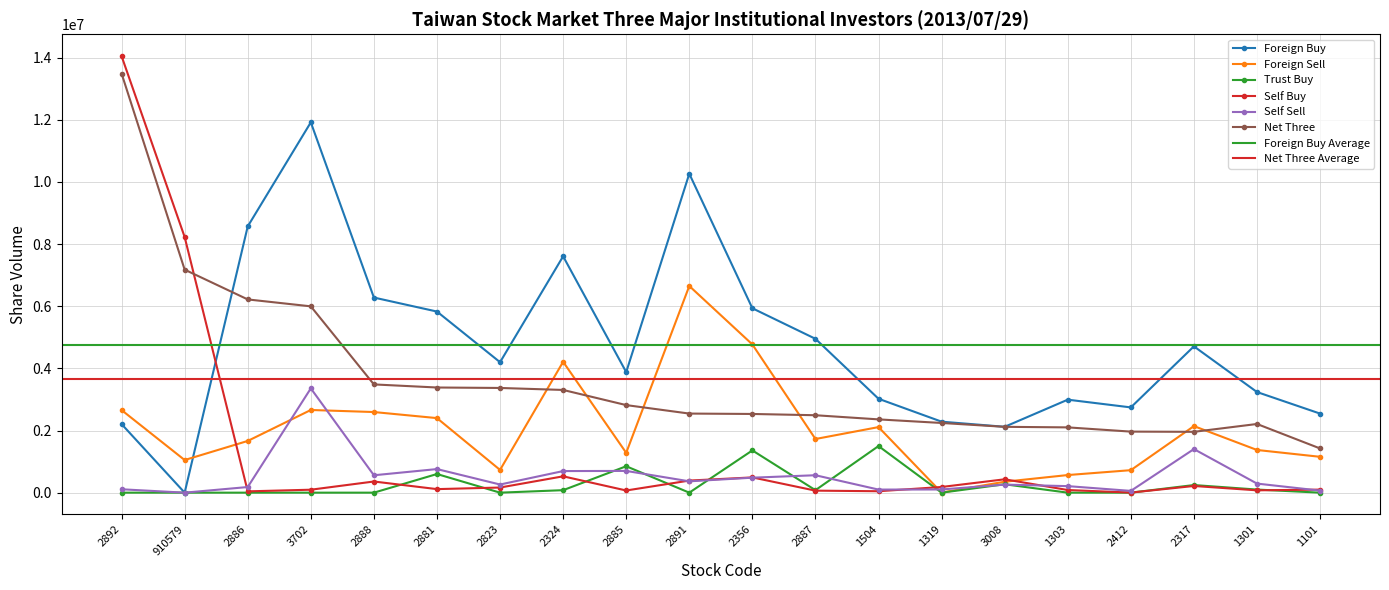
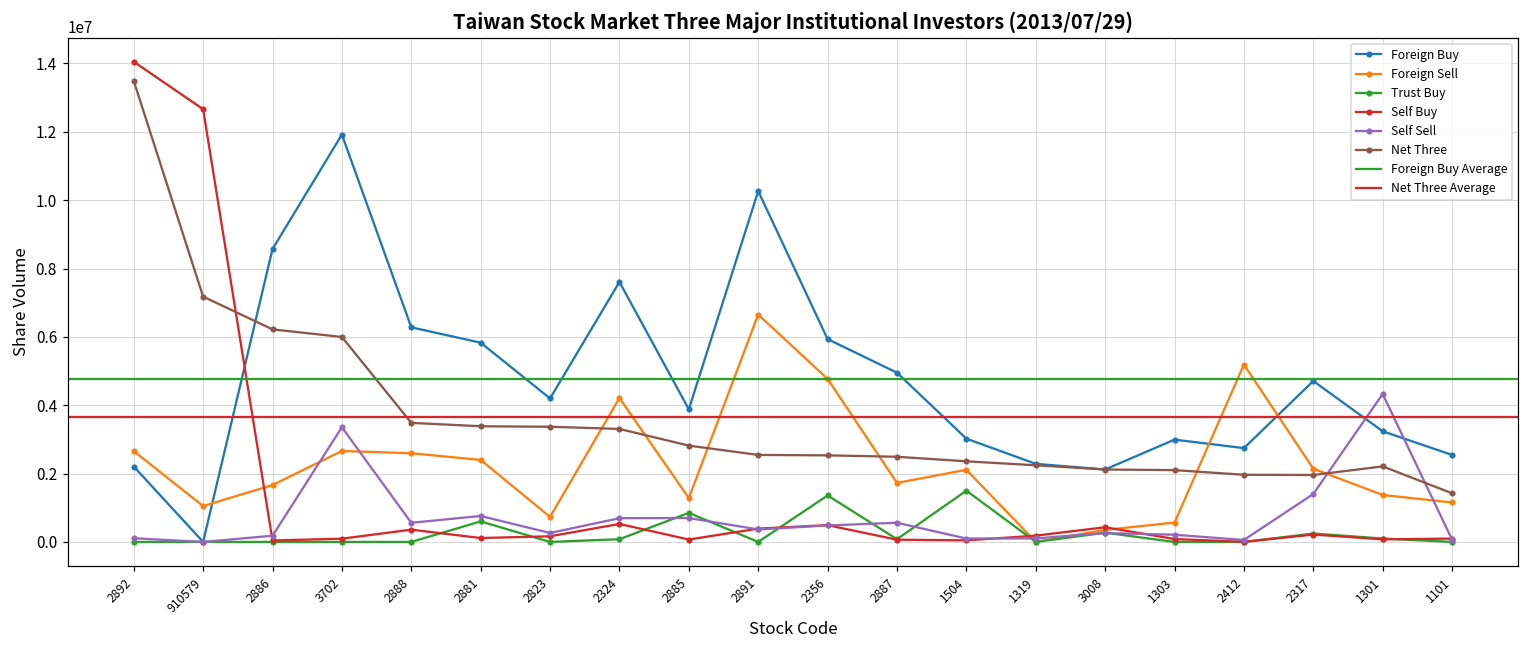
Self Buy, 910579: 8200000 -> 12700000
Foreign Sell, 2412: 700000 -> 5200000
Self Sell, 1301: 300000 -> 4300000
